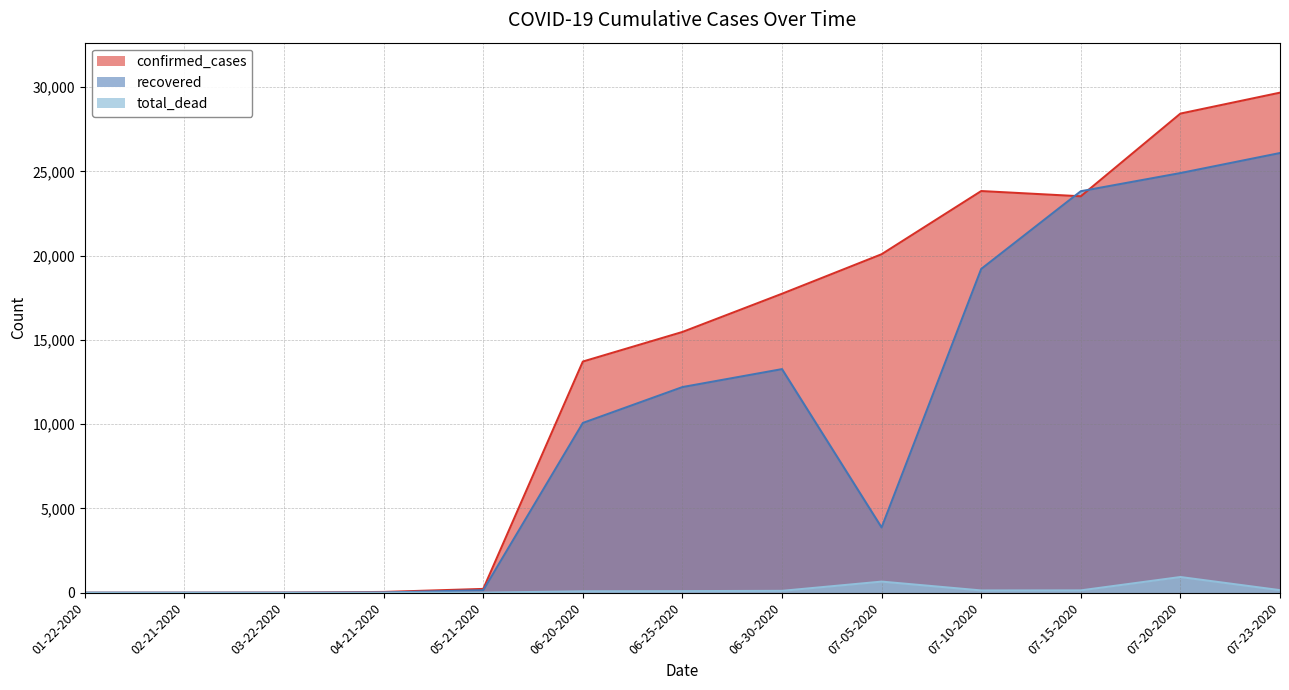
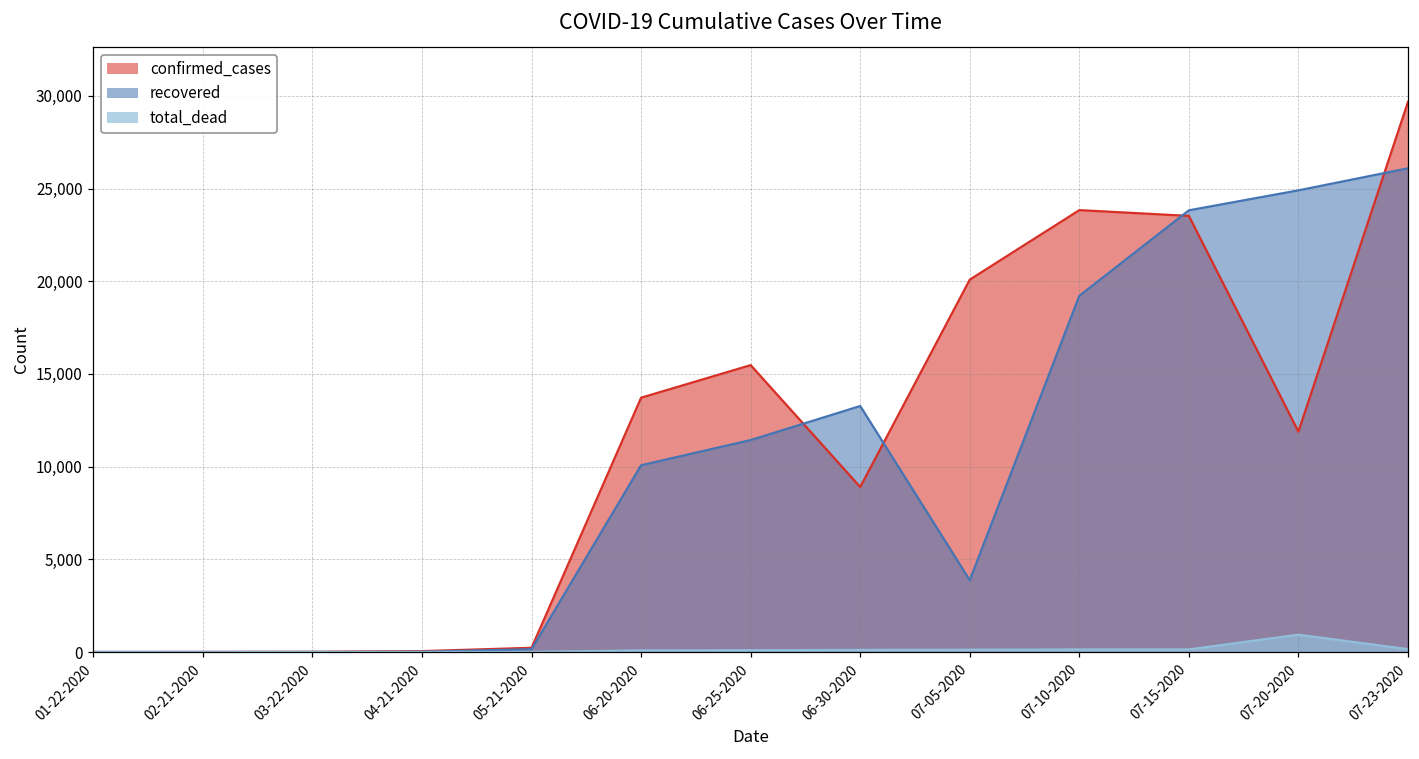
recovered, 06-25-2020: 12,200 -> 11,400
confirmed_cases, 06-30-2020: 17,700 -> 8,900
total_dead, 07-05-2020: 700 -> 100
confirmed_cases, 07-20-2020: 28,400 -> 11,900
